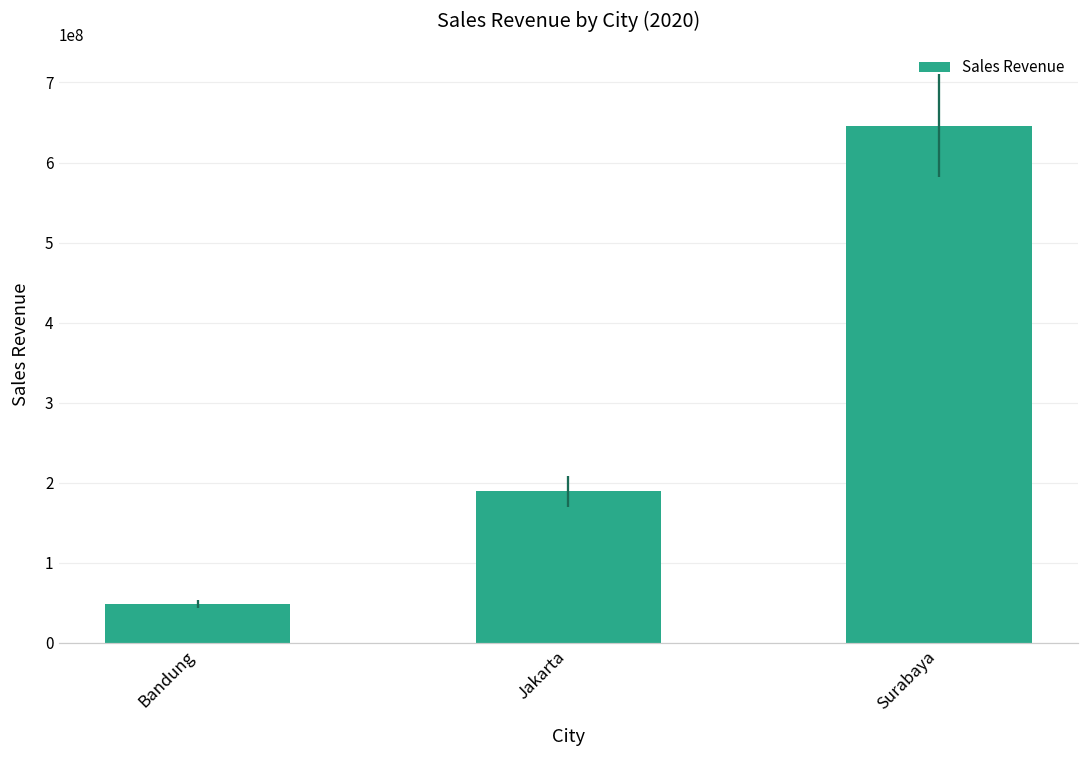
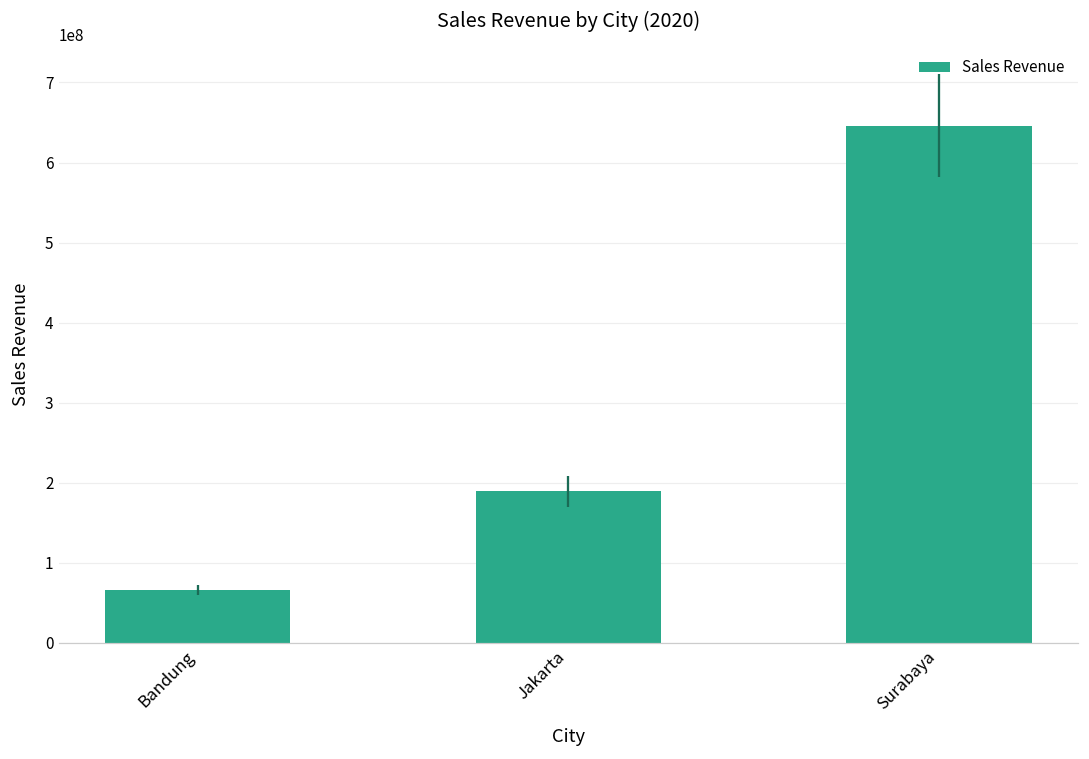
Bandung: 50000000 -> 70000000
